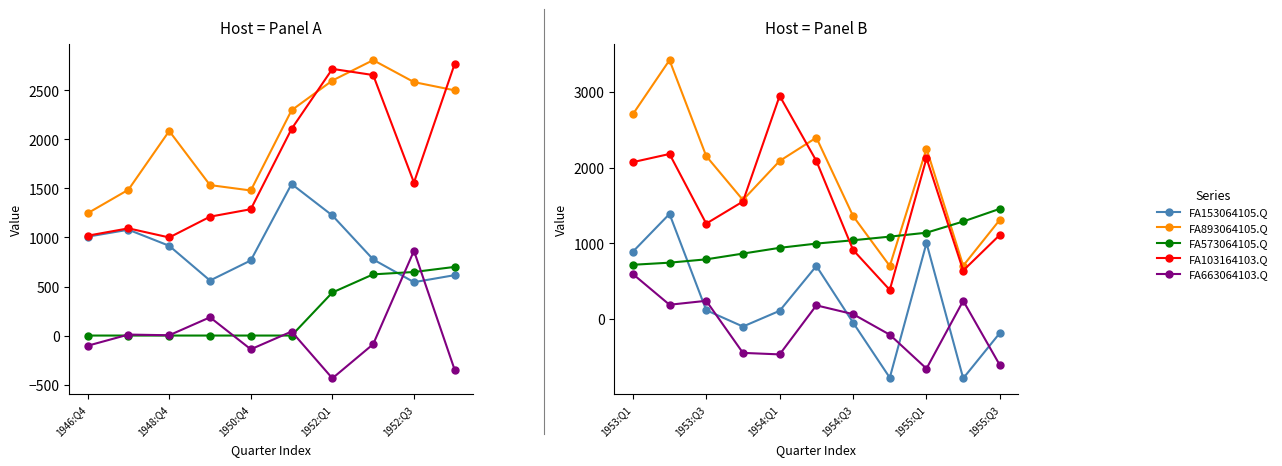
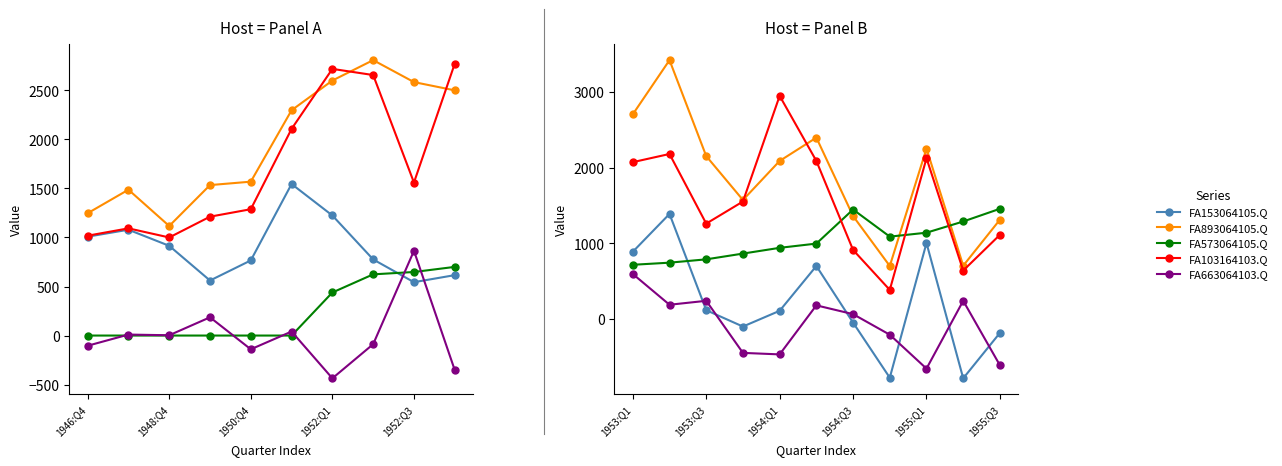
Host = Panel A, FA893064105.Q, 1948:Q4: 2100 -> 1100
Host = Panel A, FA893064105.Q, 1950:Q4: 1500 -> 1600
Host = Panel B, FA573064105.Q, 1954:Q3: 1000 -> 1400
